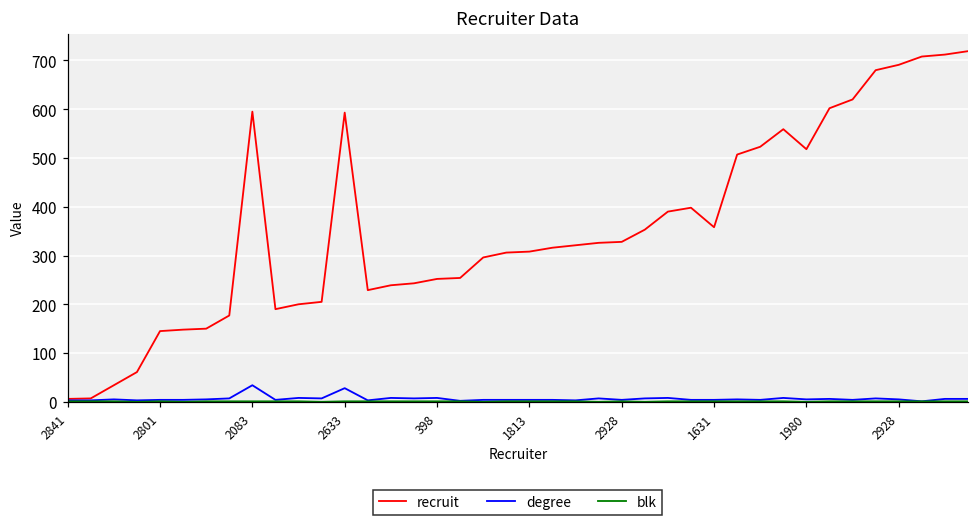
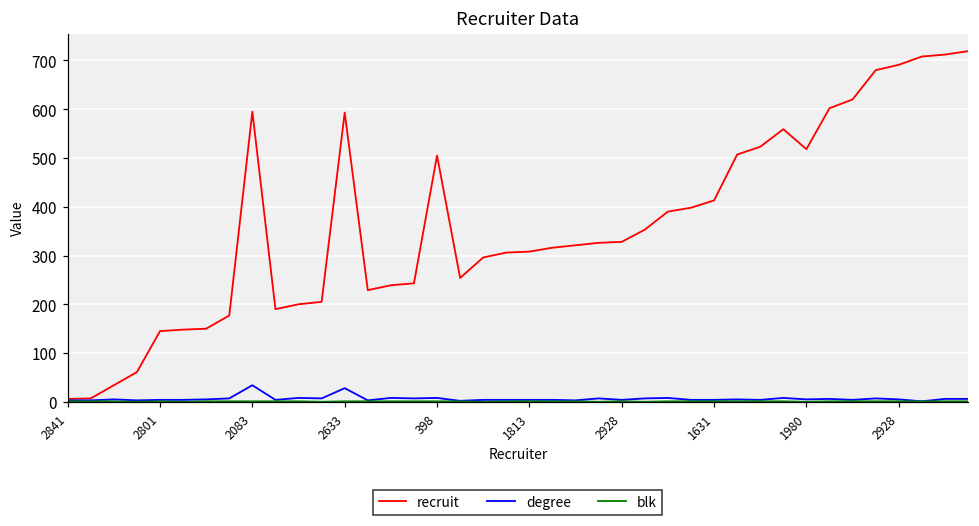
recruit, 398: 250 -> 510
recruit, 1631: 360 -> 410
